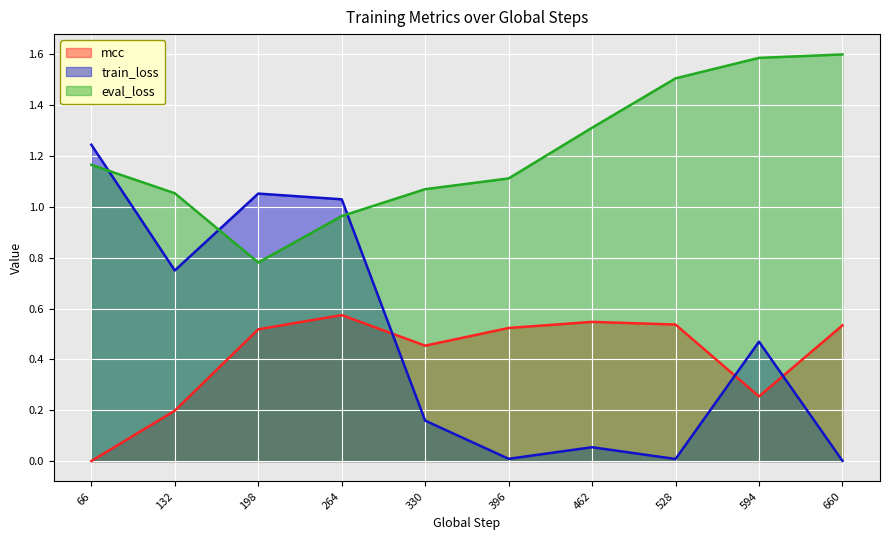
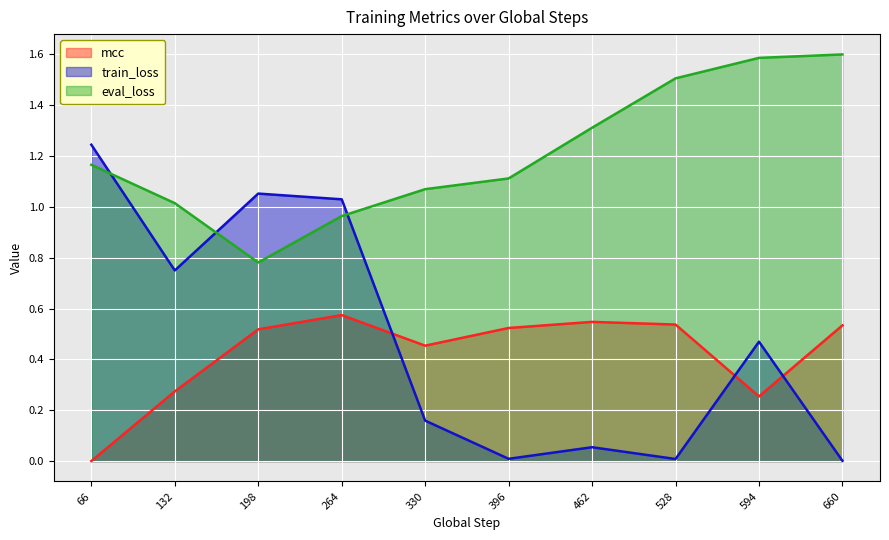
mcc, 132: 0.20 -> 0.27
eval_loss, 132: 1.05 -> 1.01
